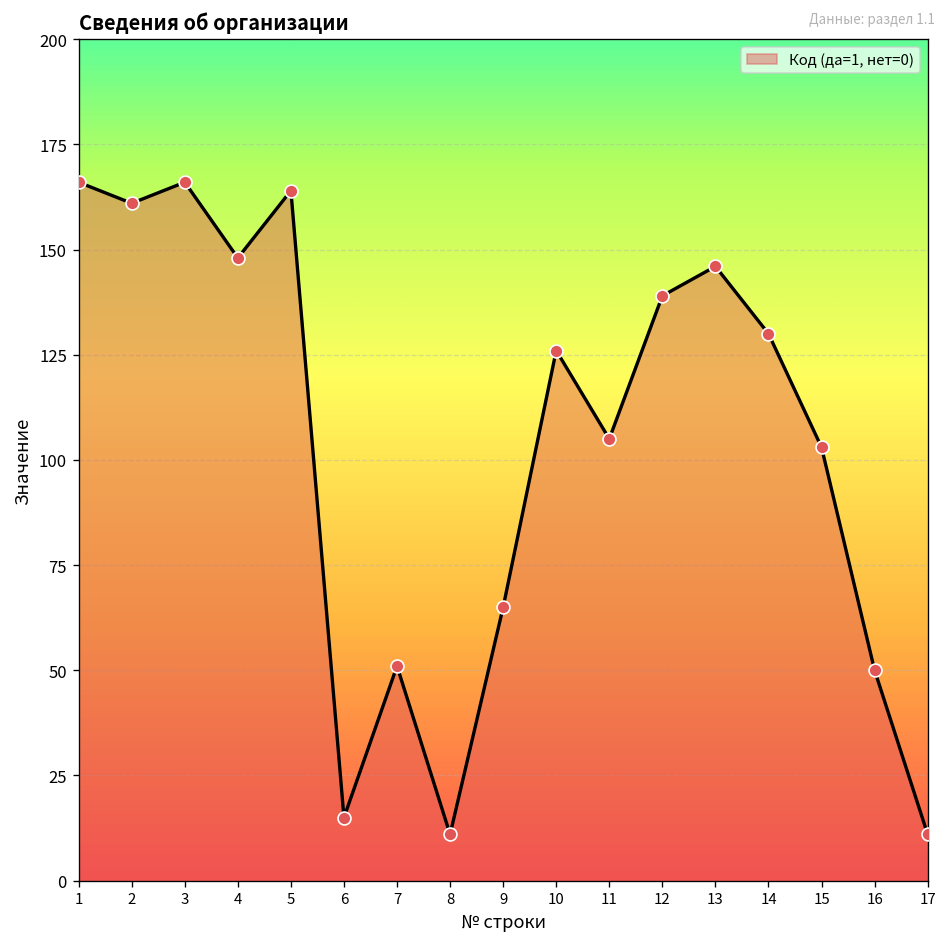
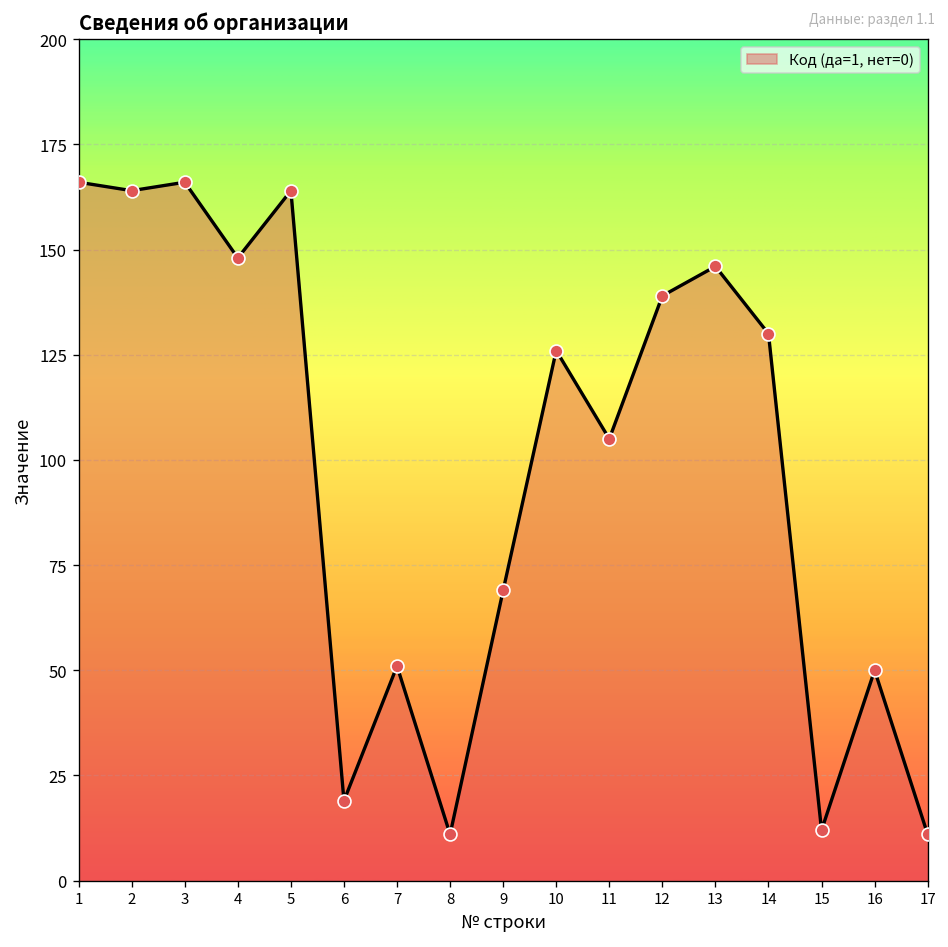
2: 161 -> 164
6: 15 -> 19
9: 65 -> 69
15: 103 -> 12
